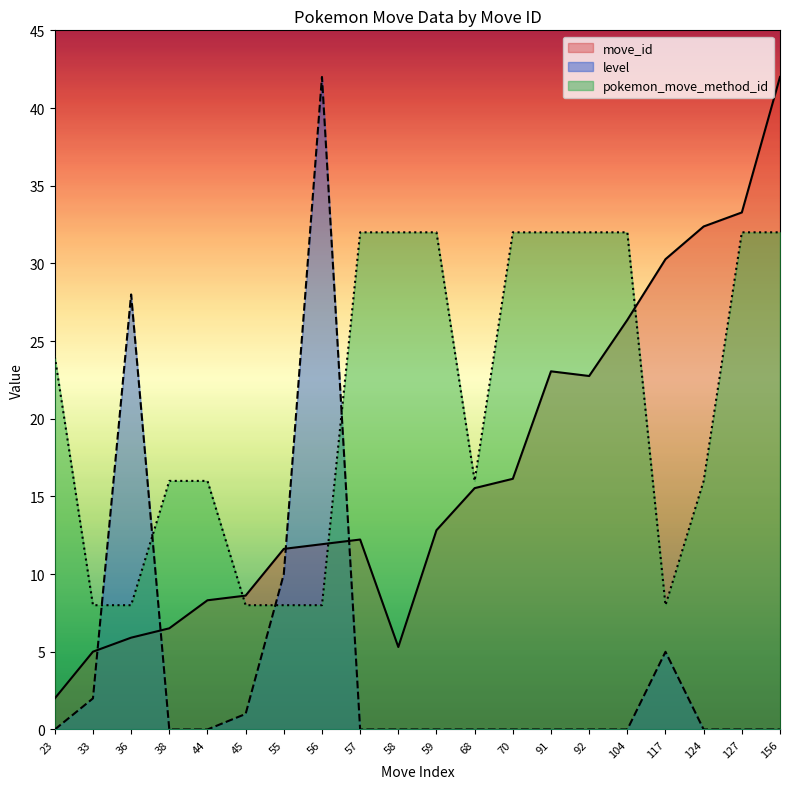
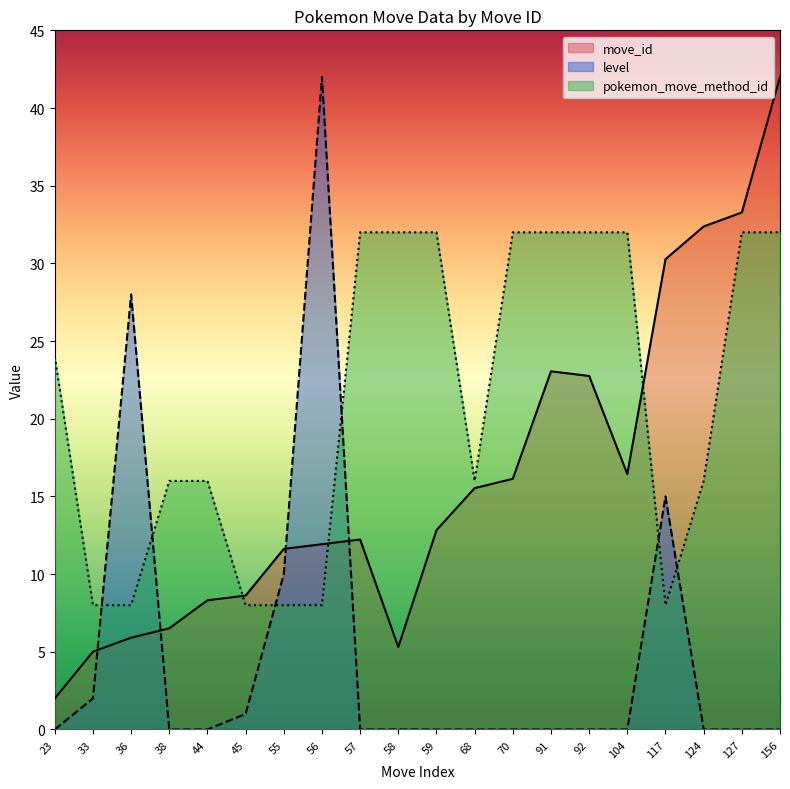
move_id, 104: 26.4 -> 16.4
level, 117: 5 -> 15
